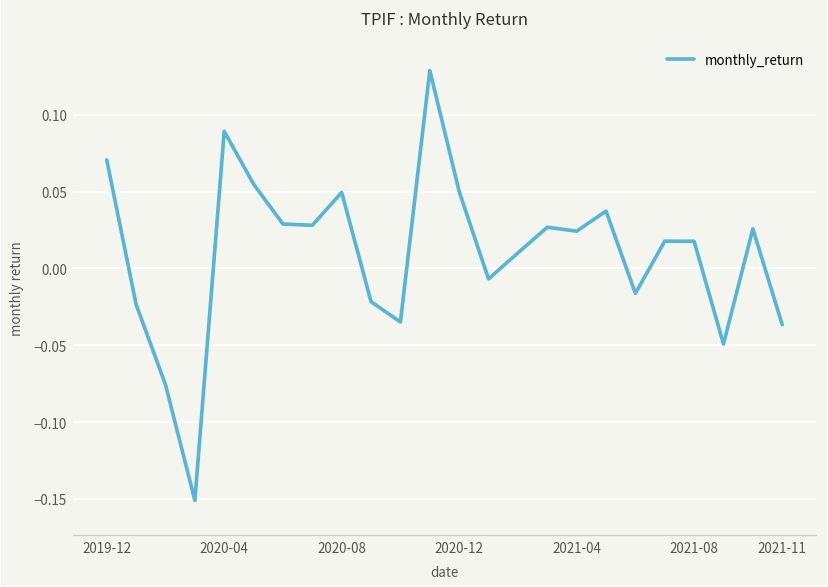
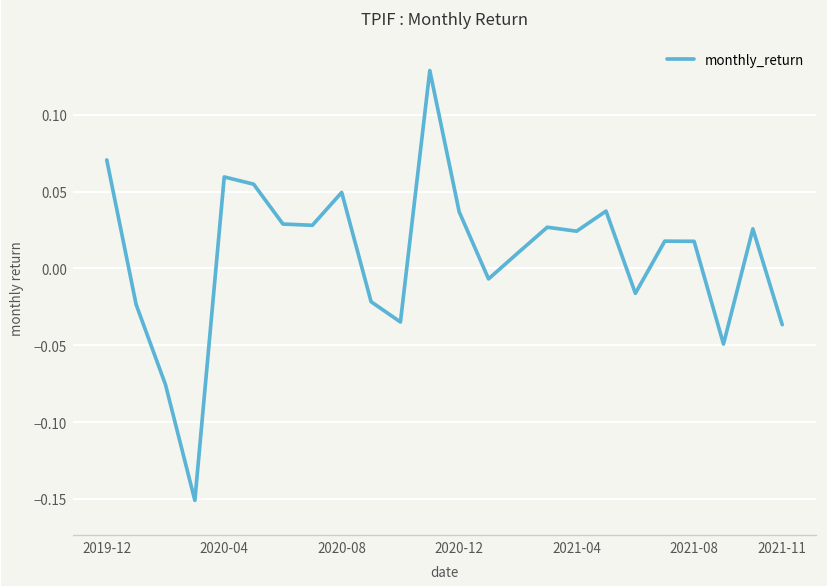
2020-04: 0.089 -> 0.059
2020-12: 0.050 -> 0.037
